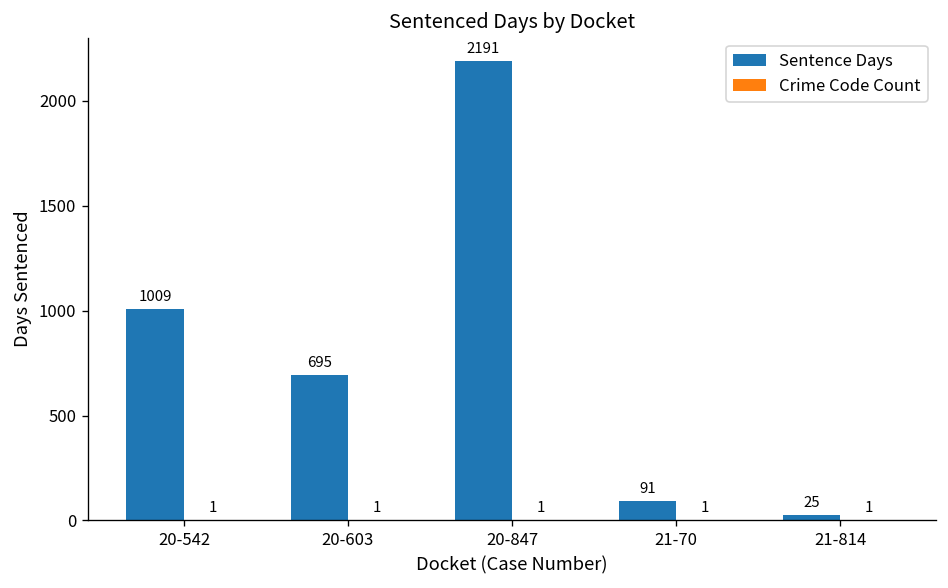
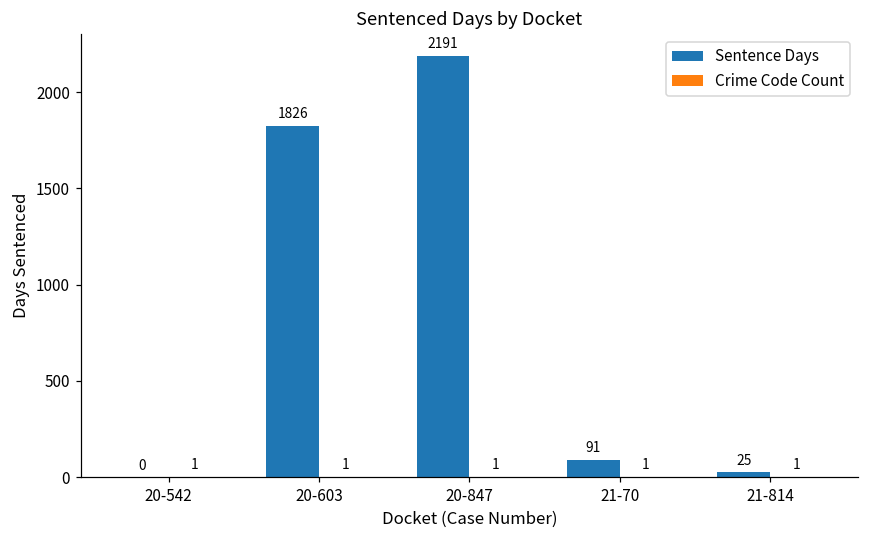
Sentence Days, 20-542: 1009 -> 0
Sentence Days, 20-603: 695 -> 1826
